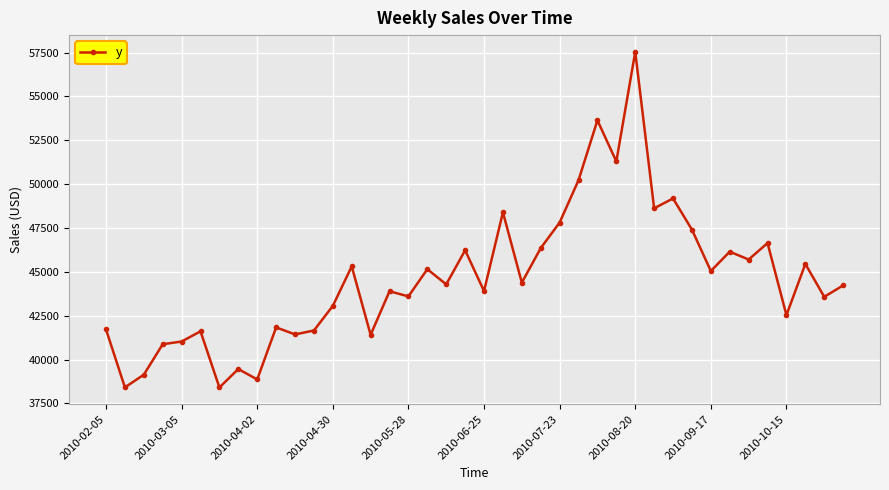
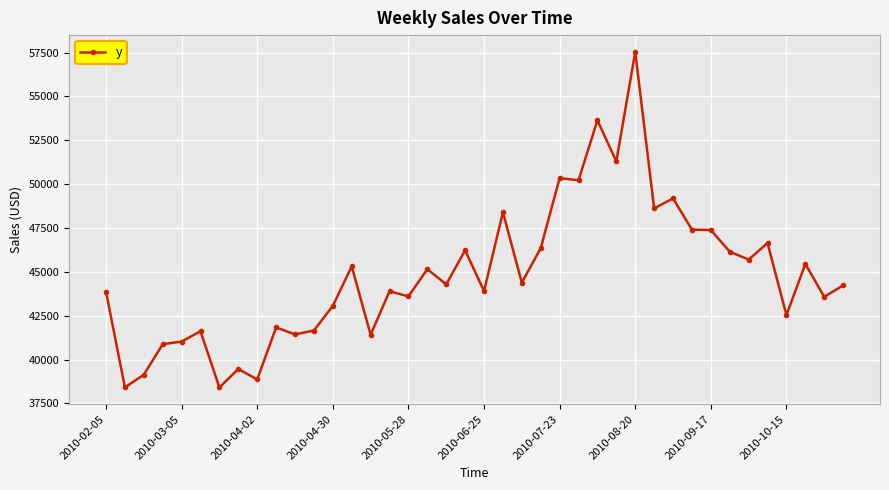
2010-02-05: 41700 -> 43900
2010-07-23: 47800 -> 50300
2010-09-17: 45000 -> 47400
